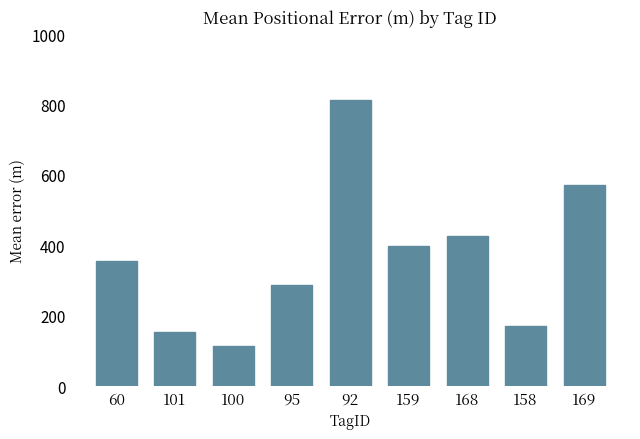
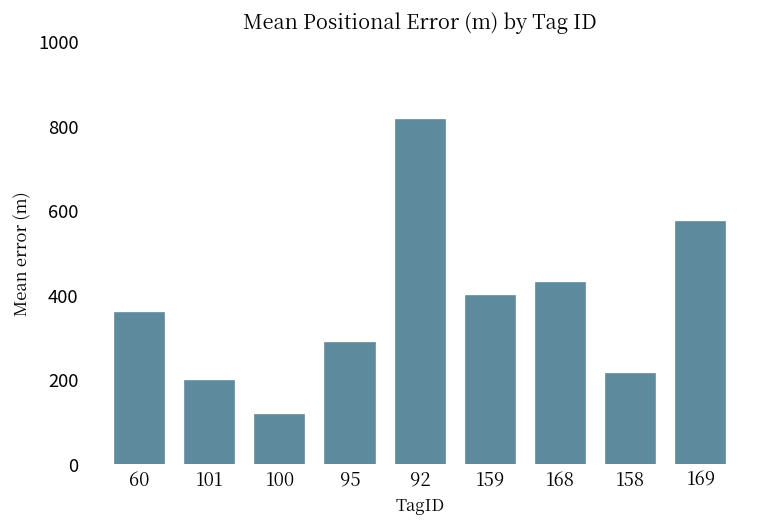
101: 150 -> 190
158: 170 -> 210
